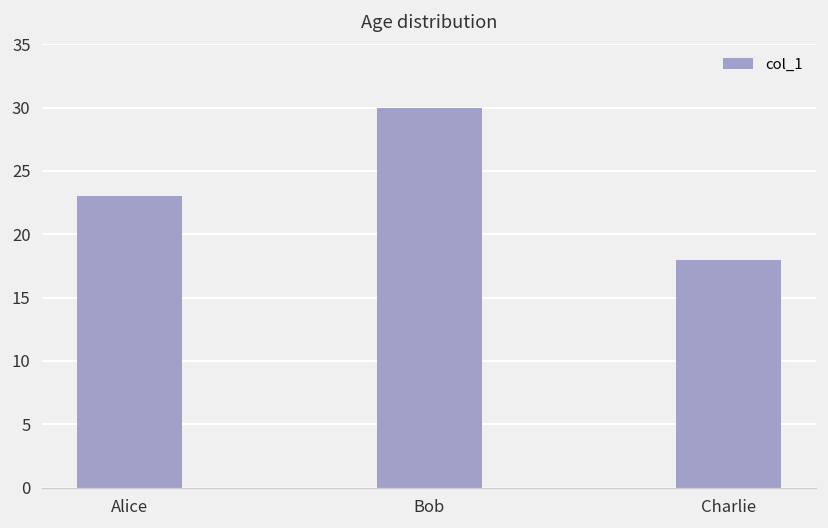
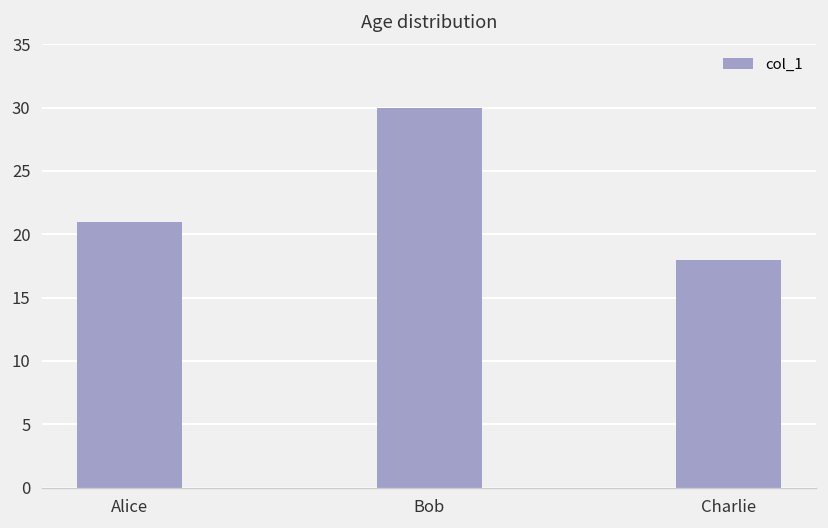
Alice: 23 -> 21
